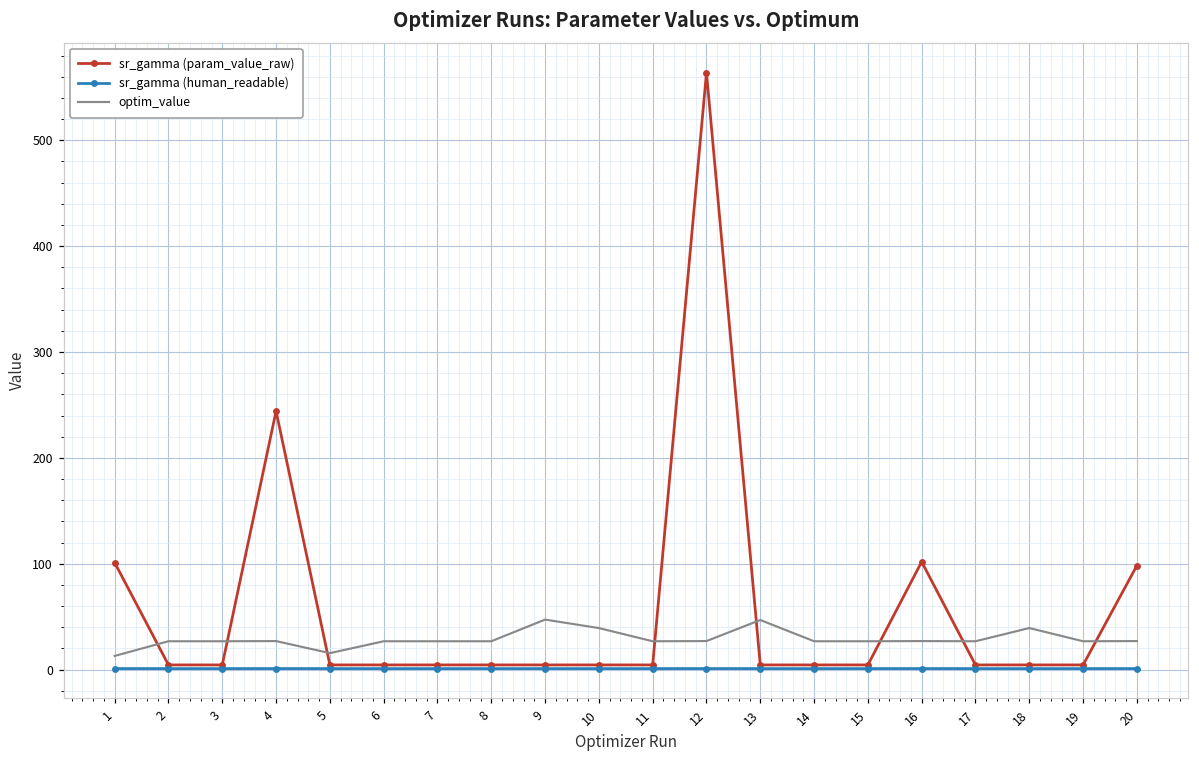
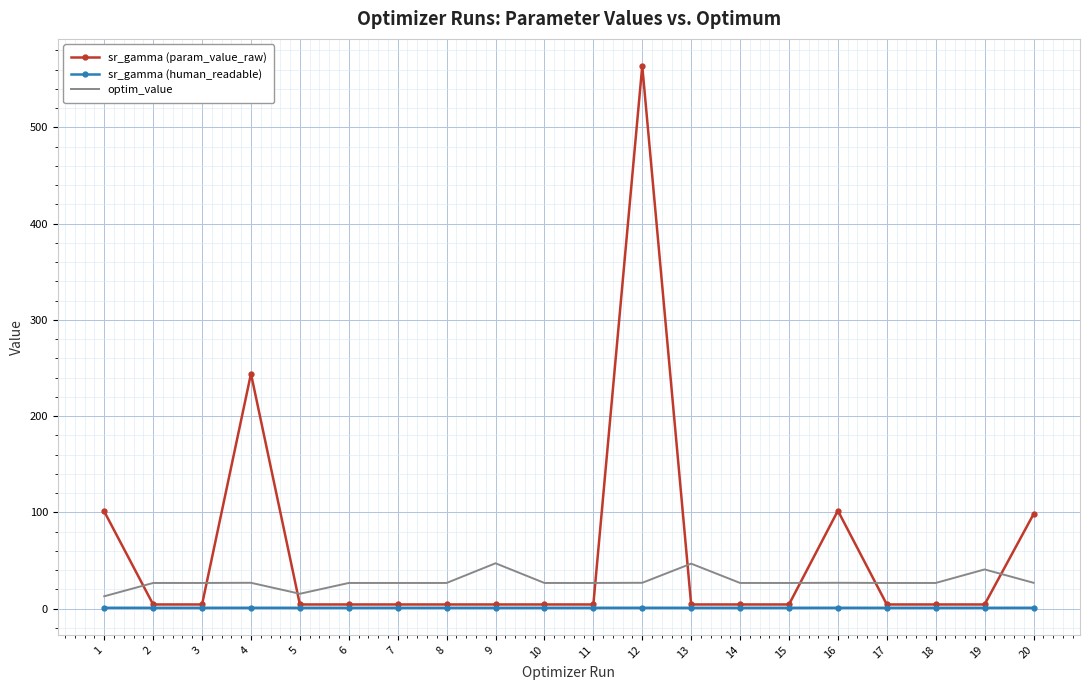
optim_value, 10: 40 -> 30
optim_value, 18: 40 -> 30
optim_value, 19: 30 -> 40
